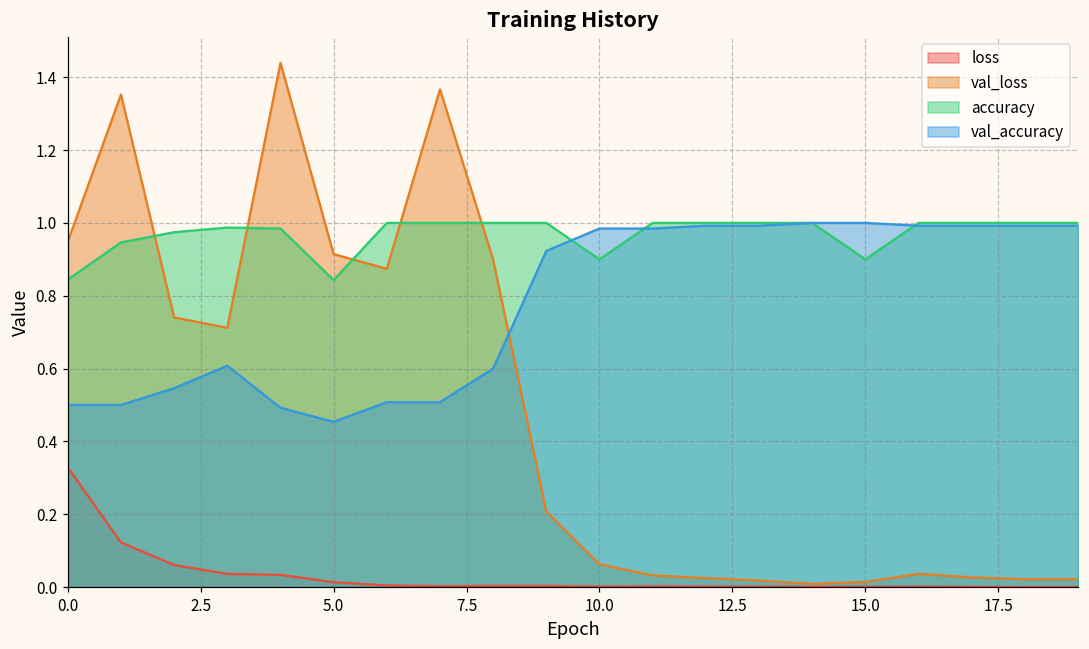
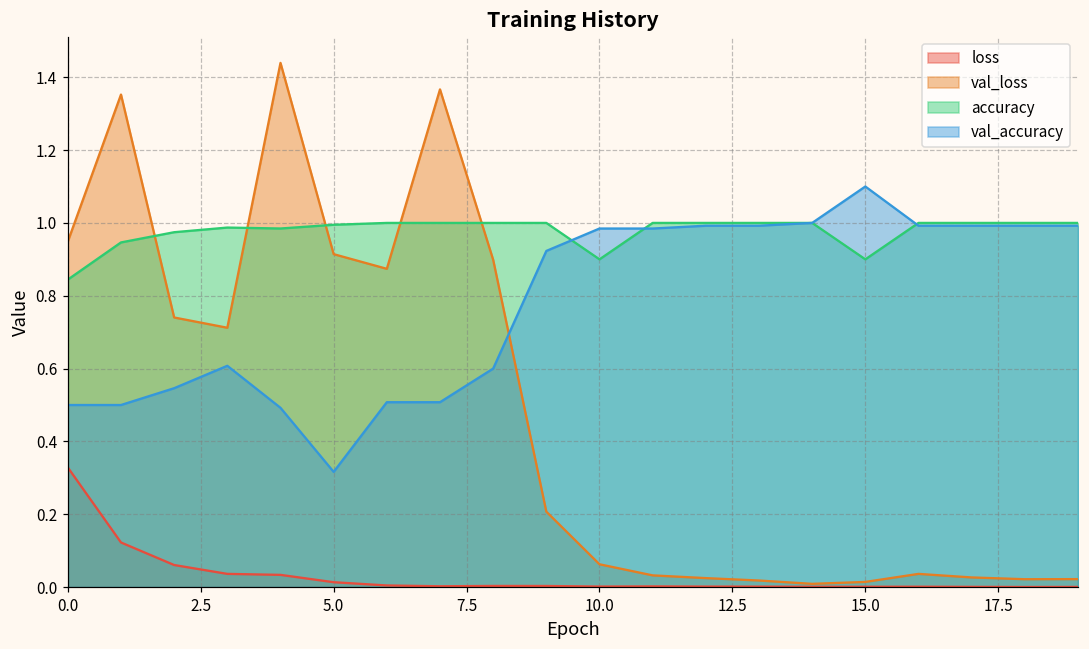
accuracy, 5.0: 0.84 -> 0.99
val_accuracy, 5.0: 0.45 -> 0.32
val_accuracy, 15.0: 1.0 -> 1.1
